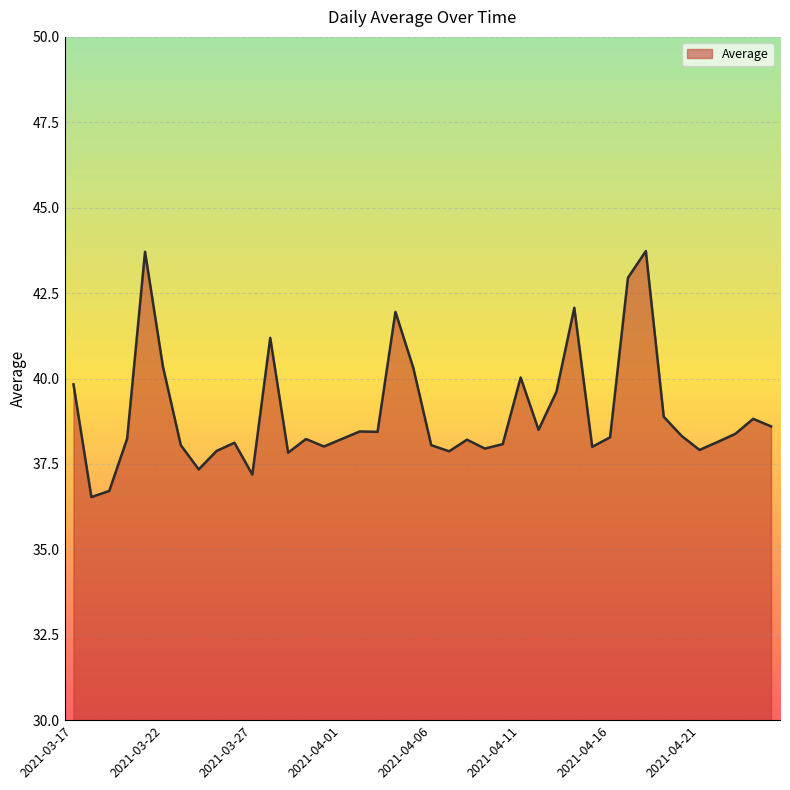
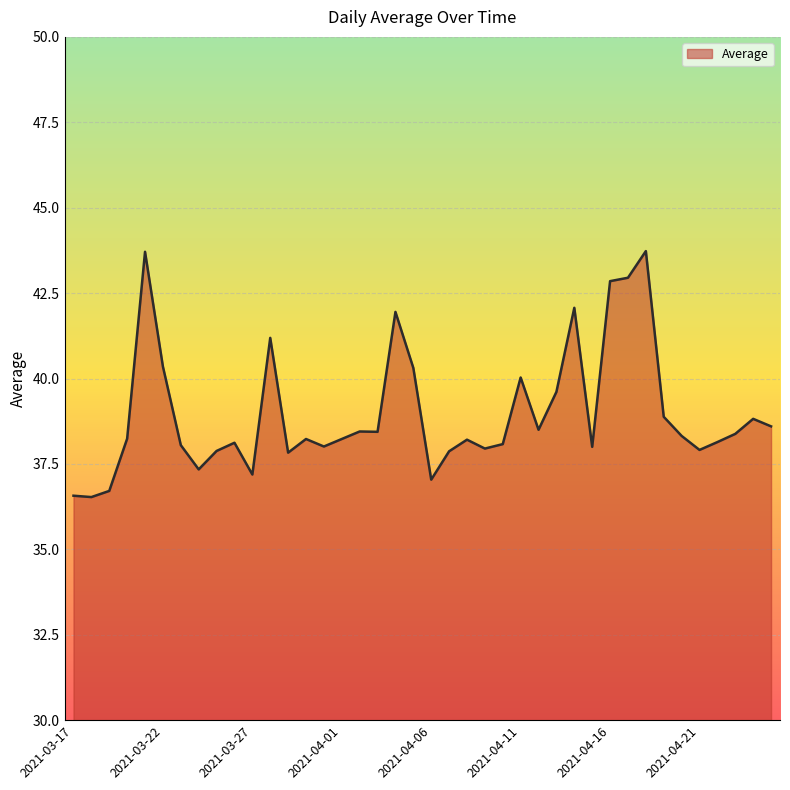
2021-03-17: 39.8 -> 36.6
2021-04-06: 38.1 -> 37.0
2021-04-16: 38.3 -> 42.9
